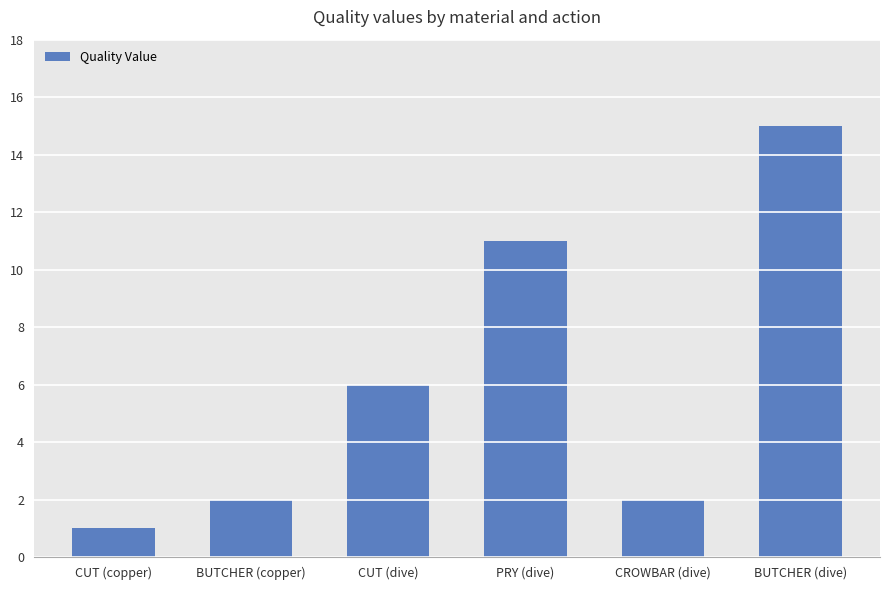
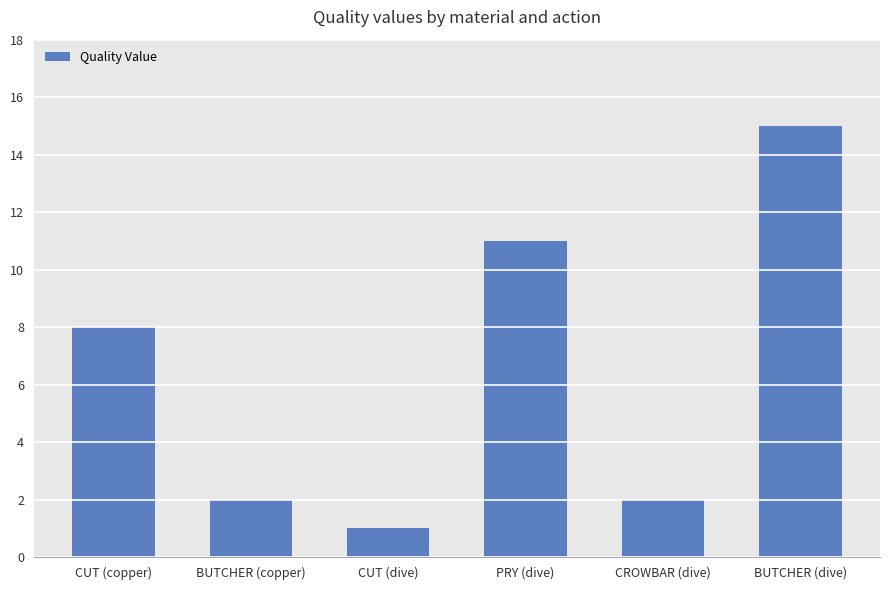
CUT (copper): 1 -> 8
CUT (dive): 6 -> 1
